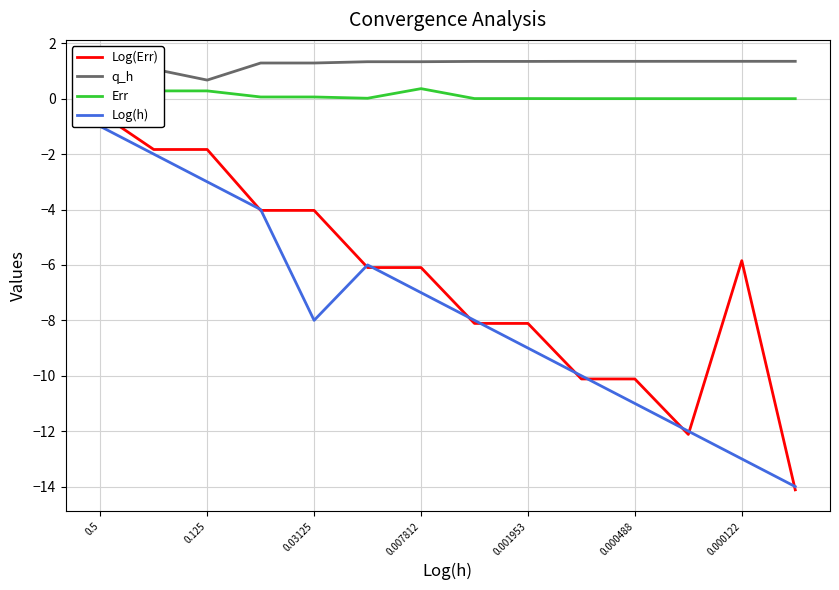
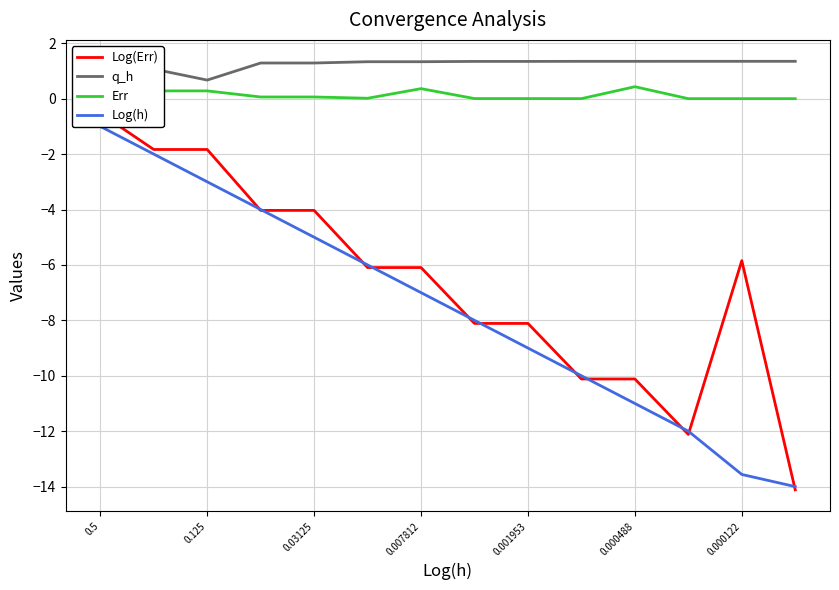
Log(h), 0.03125: -8 -> -5
Err, 0.000488: 0.0 -> 0.4
Log(h), 0.000122: -13.0 -> -13.6
